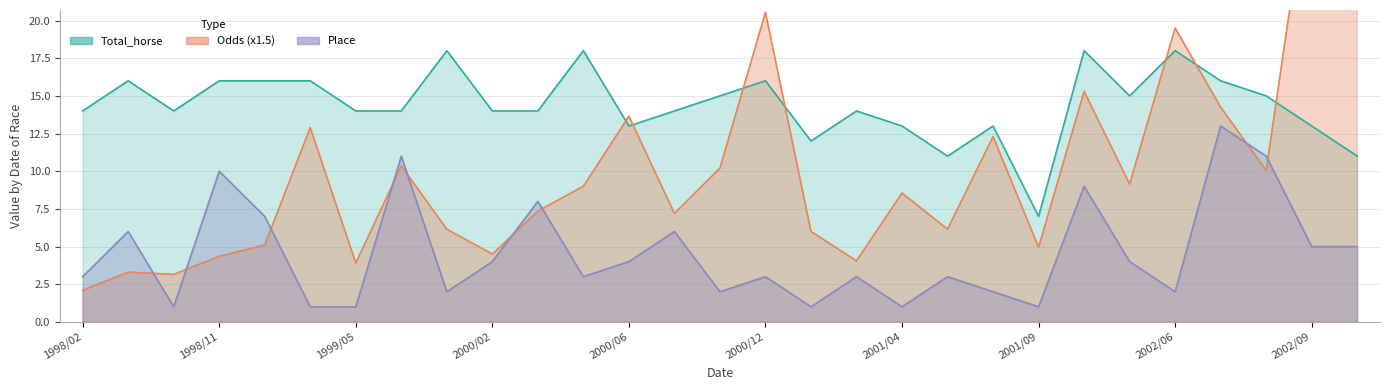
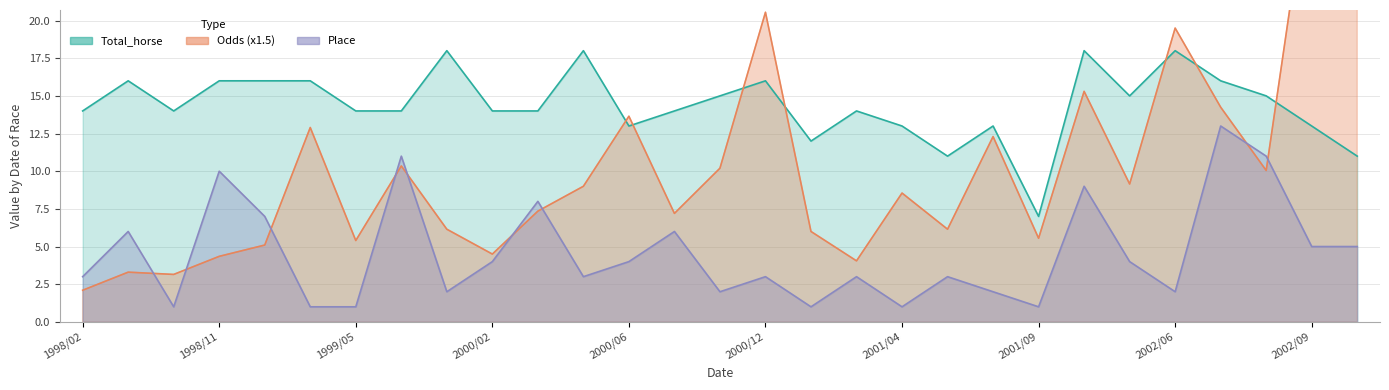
Odds (x1.5), 1999/05: 3.9 -> 5.4
Odds (x1.5), 2001/09: 4.9 -> 5.6
